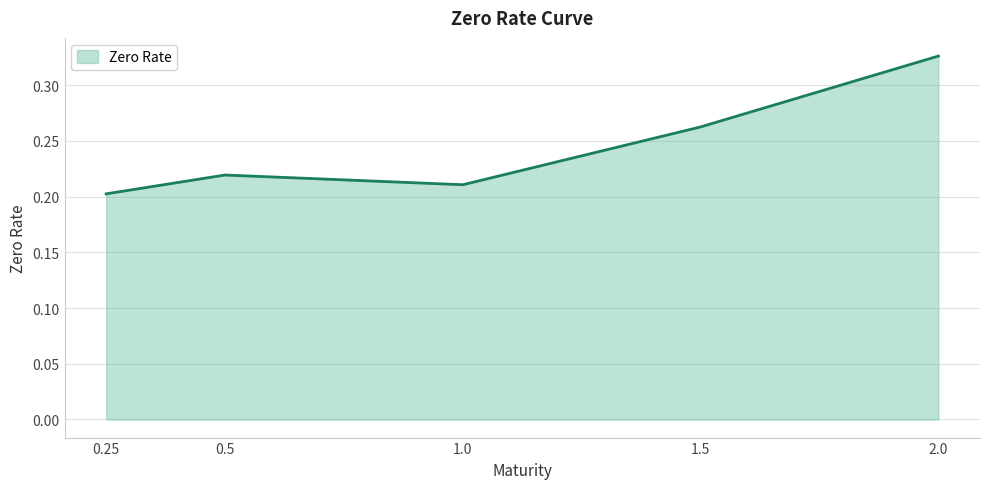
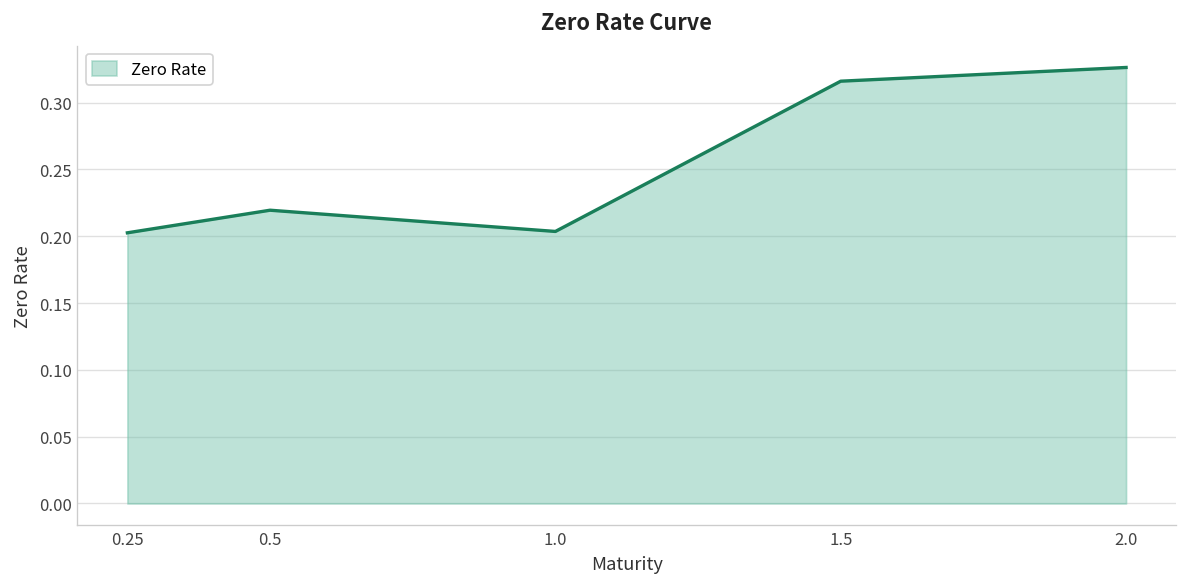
1.0: 0.211 -> 0.204
1.5: 0.263 -> 0.316
